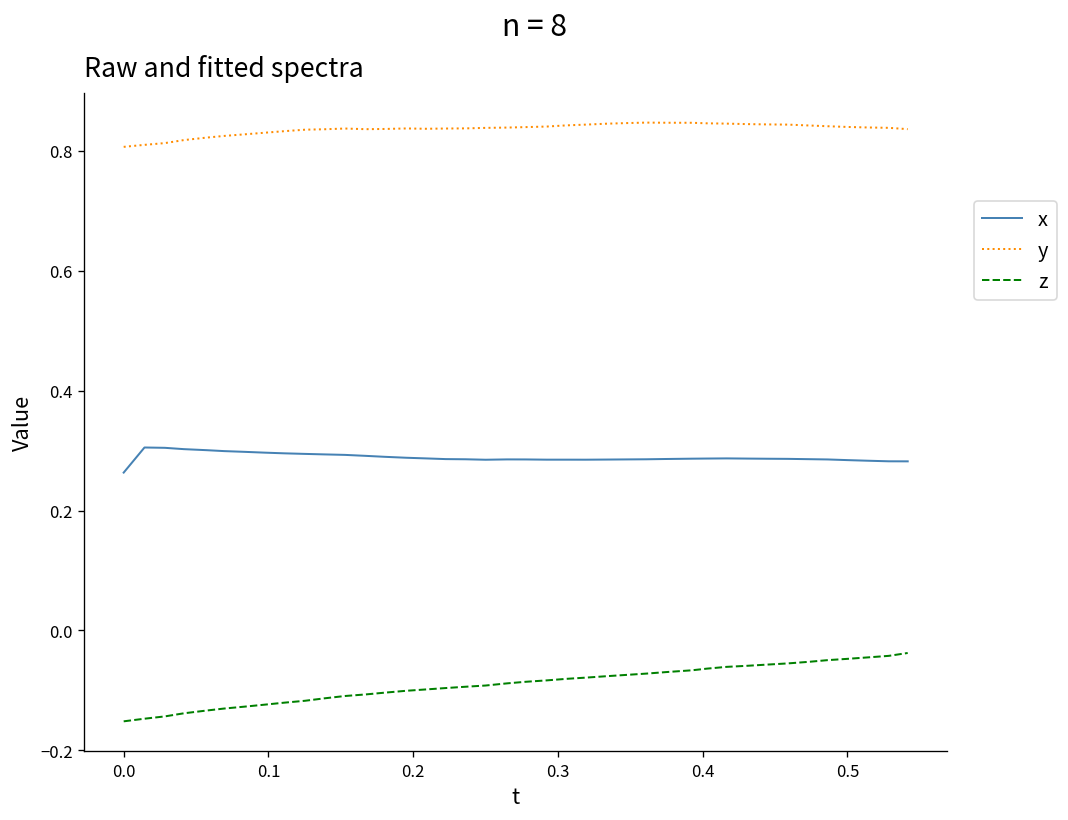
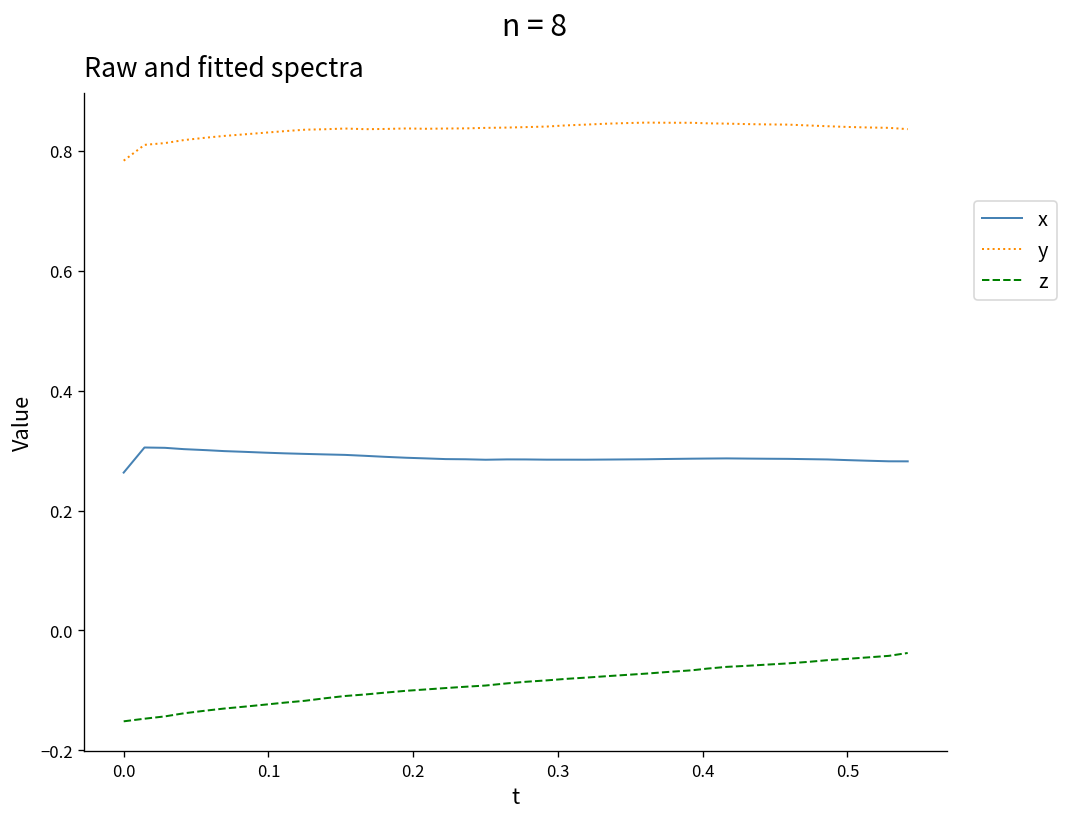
y, 0.0: 0.81 -> 0.78
